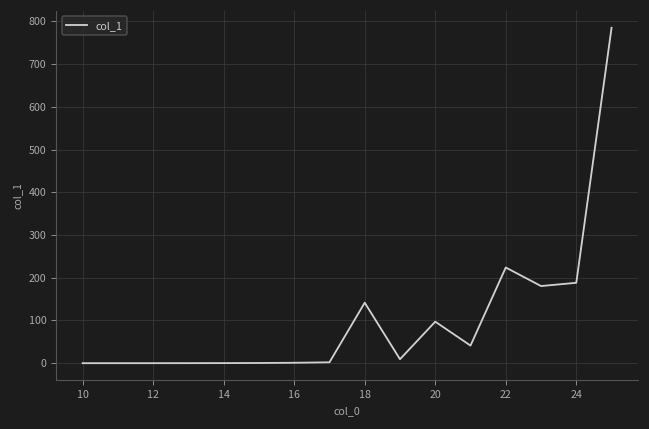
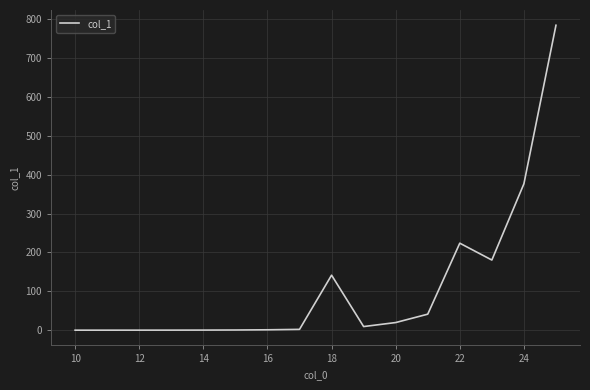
20: 100 -> 20
24: 190 -> 380
